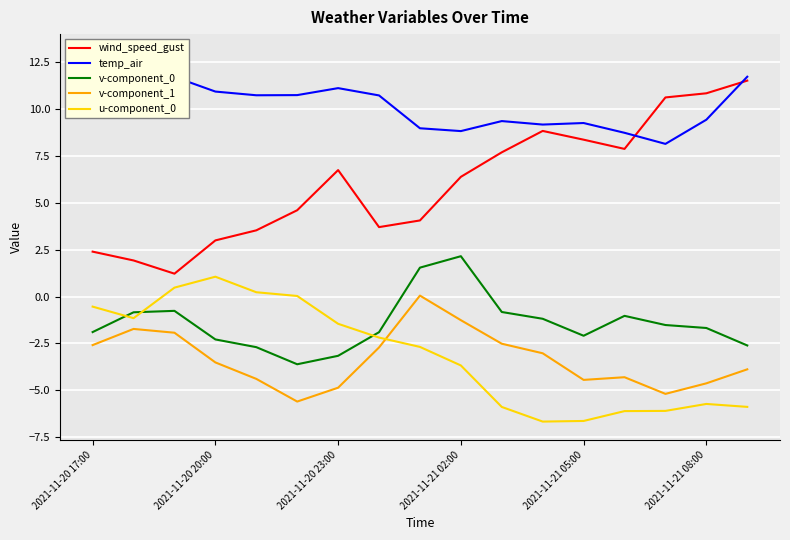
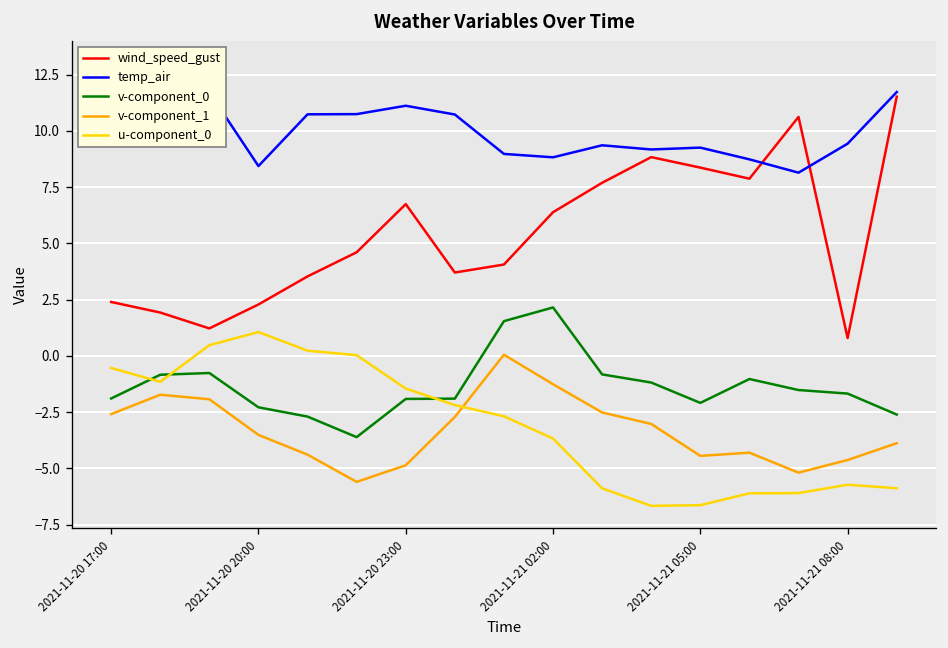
wind_speed_gust, 2021-11-20 20:00: 3.0 -> 2.3
temp_air, 2021-11-20 20:00: 10.9 -> 8.4
v-component_0, 2021-11-20 23:00: -3.2 -> -1.9
wind_speed_gust, 2021-11-21 08:00: 10.8 -> 0.8
